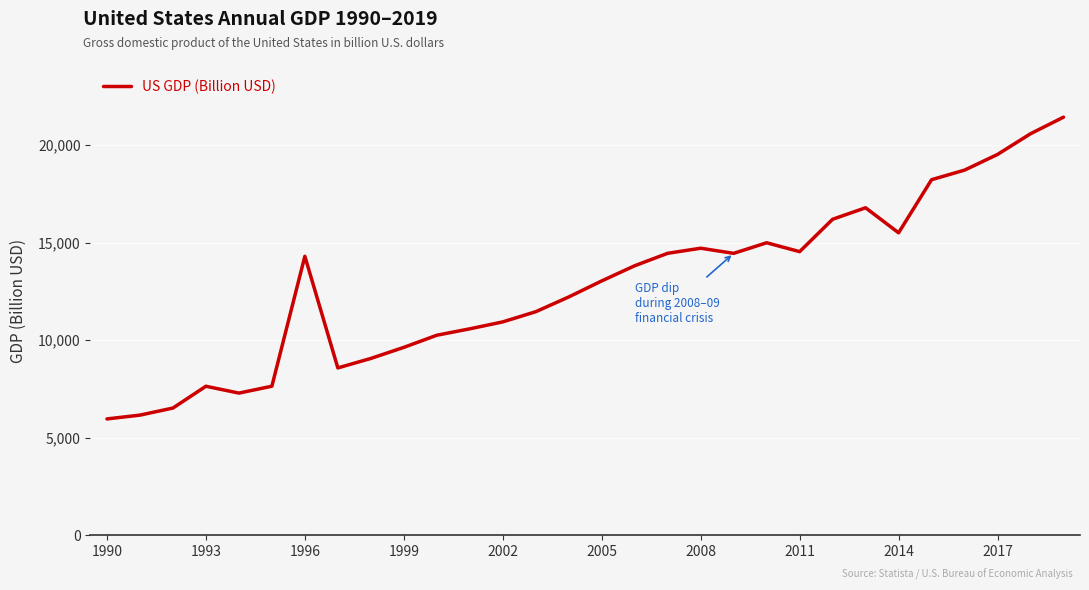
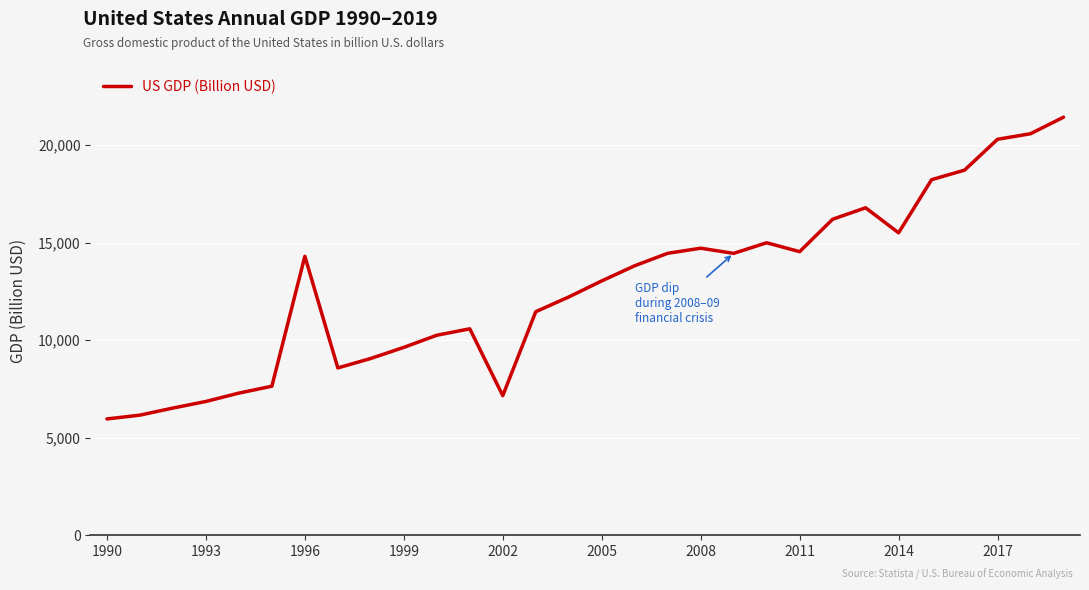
1993: 7,600 -> 6,900
2002: 10,900 -> 7,200
2017: 19,500 -> 20,300
